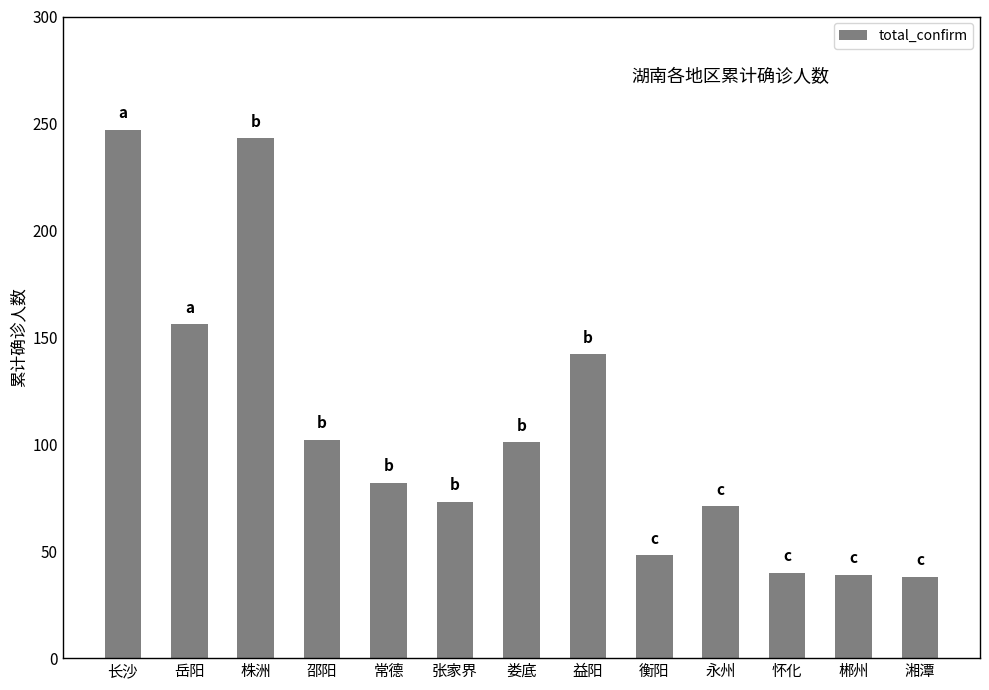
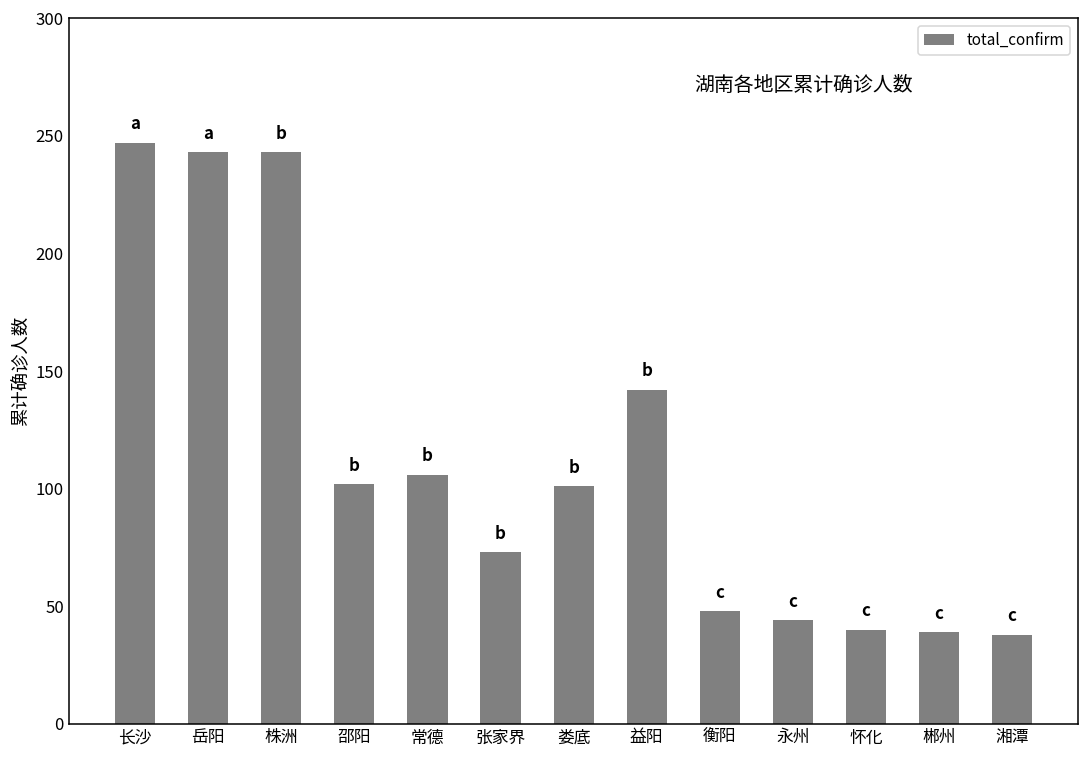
岳阳: 156 -> 243
常德: 82 -> 106
永州: 71 -> 44
